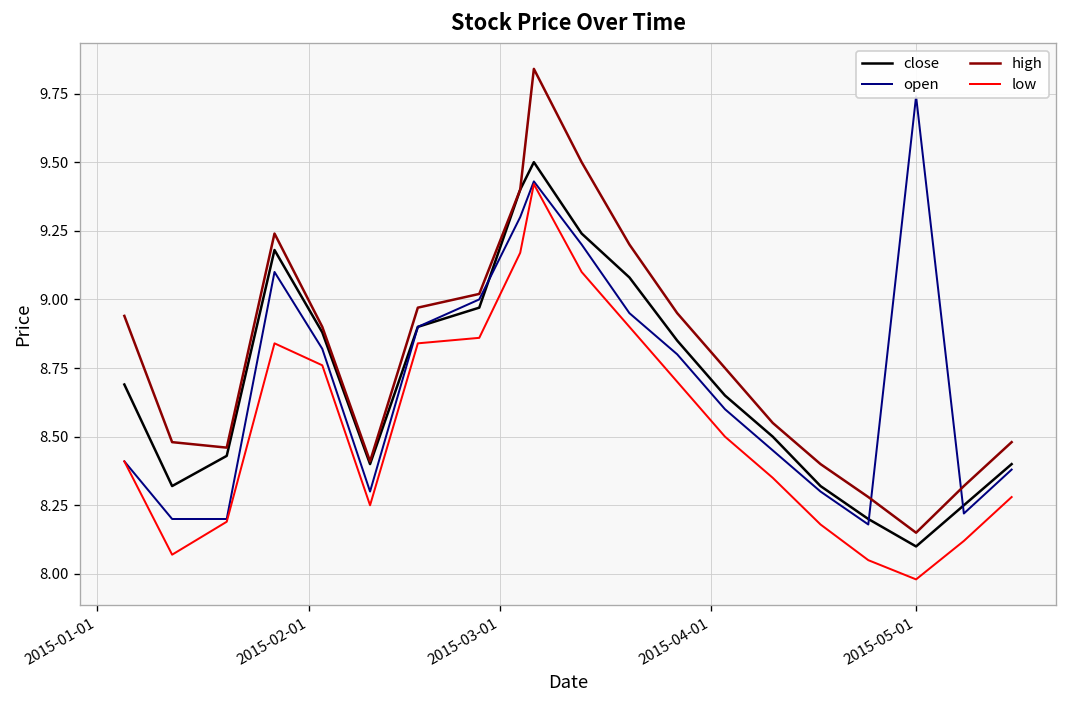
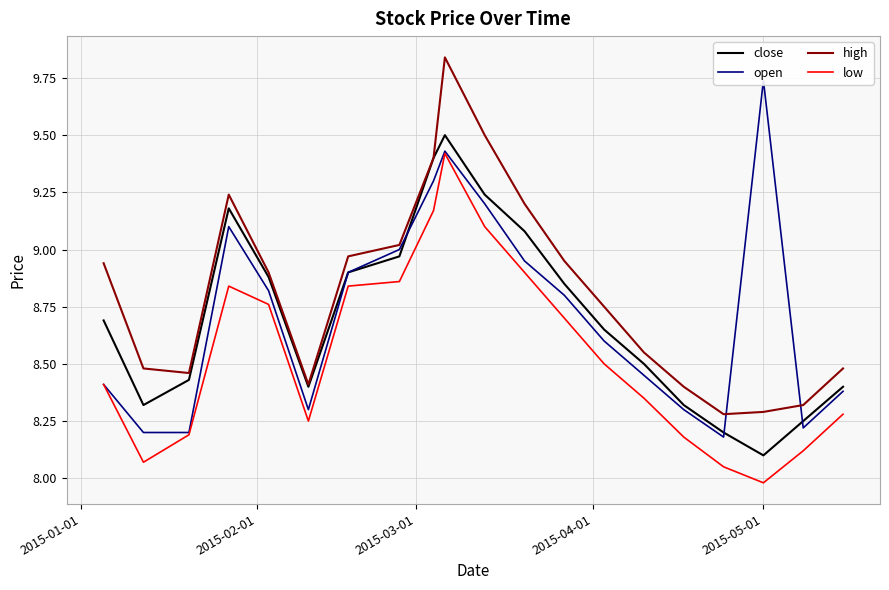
high, 2015-05-01: 8.15 -> 8.29
